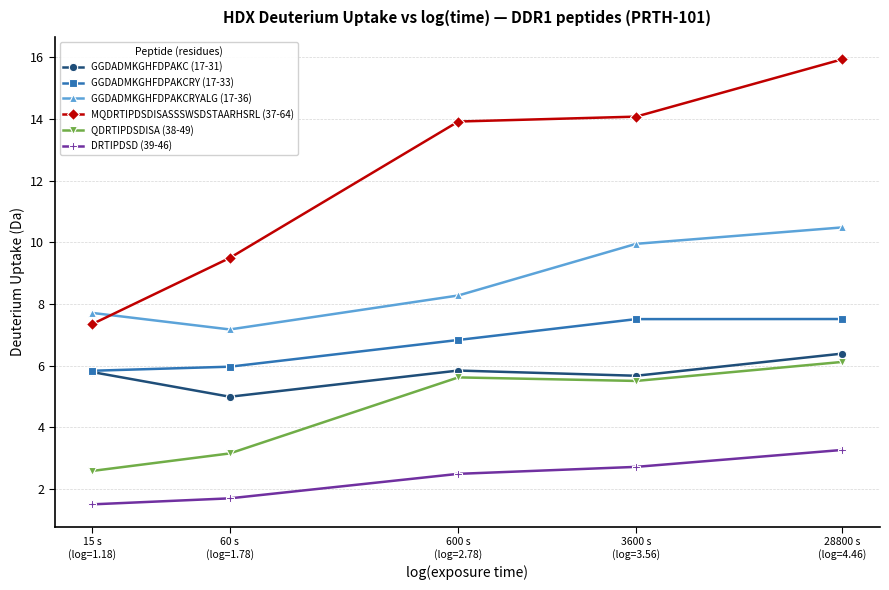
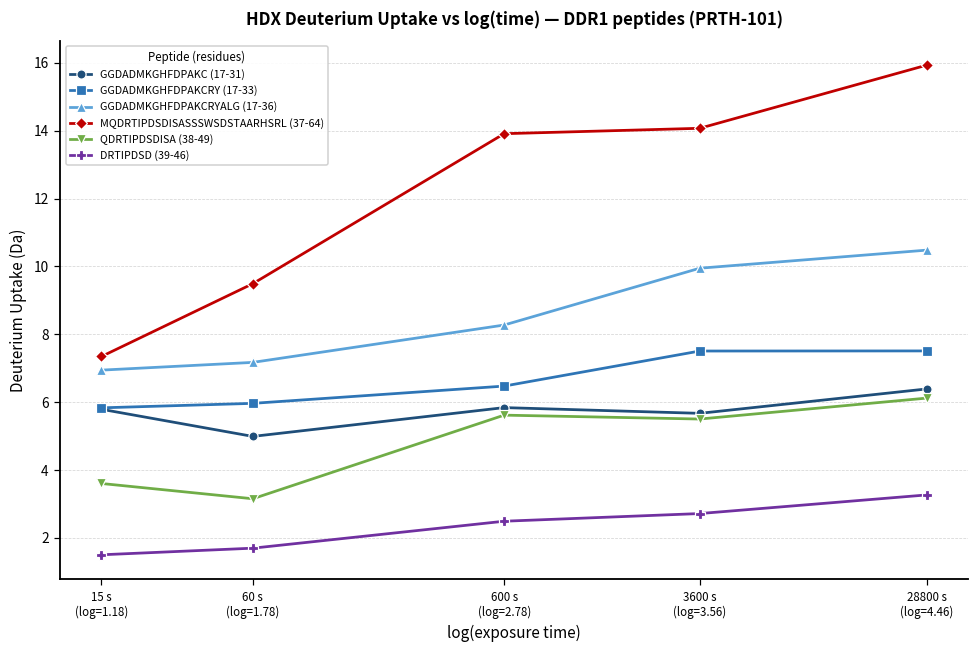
GGDADMKGHFDPAKCRYALG (17-36), 15 s (log=1.18): 7.7 -> 6.9
QDRTIPDSDISA (38-49), 15 s (log=1.18): 2.6 -> 3.6
GGDADMKGHFDPAKCRY (17-33), 600 s (log=2.78): 6.8 -> 6.5
